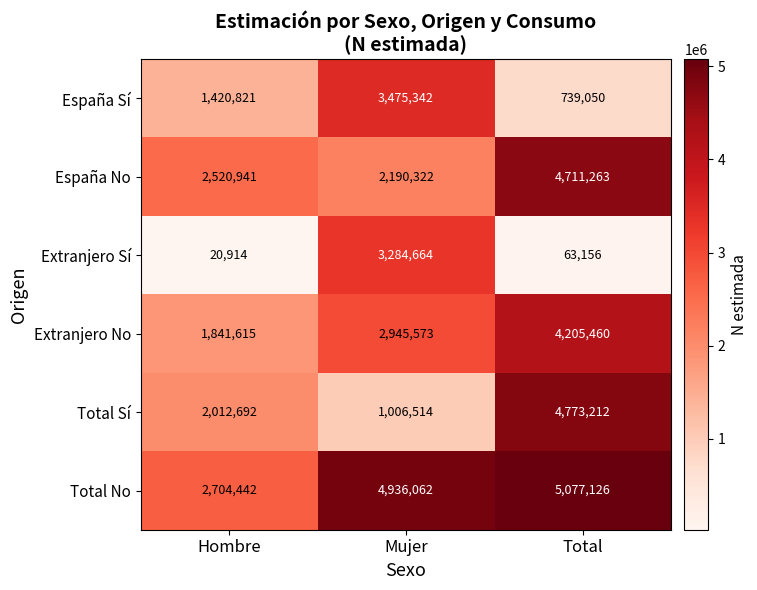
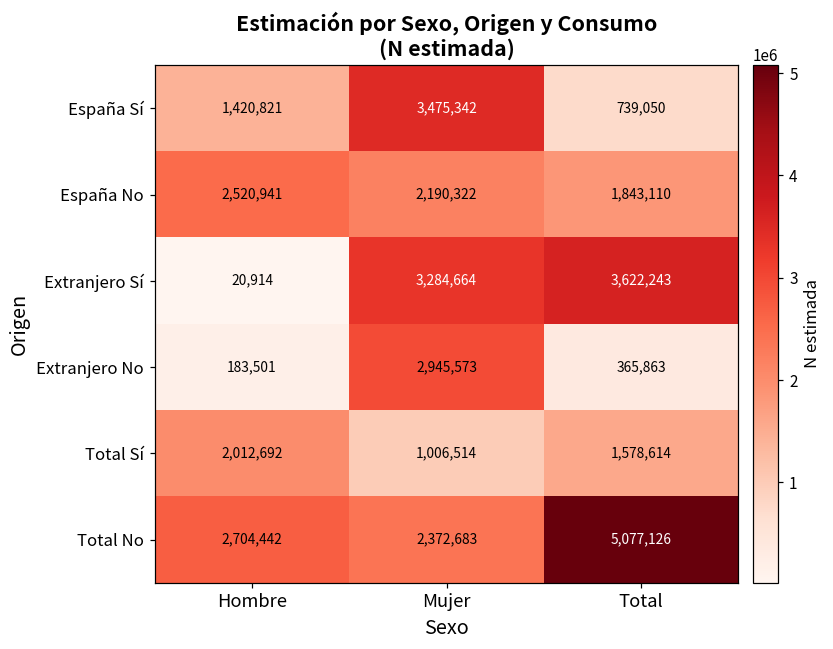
España No, Total: 4,711,263 -> 1,843,110
Extranjero Sí, Total: 63,156 -> 3,622,243
Extranjero No, Hombre: 1,841,615 -> 183,501
Extranjero No, Total: 4,205,460 -> 365,863
Total Sí, Total: 4,773,212 -> 1,578,614
Total No, Mujer: 4,936,062 -> 2,372,683
